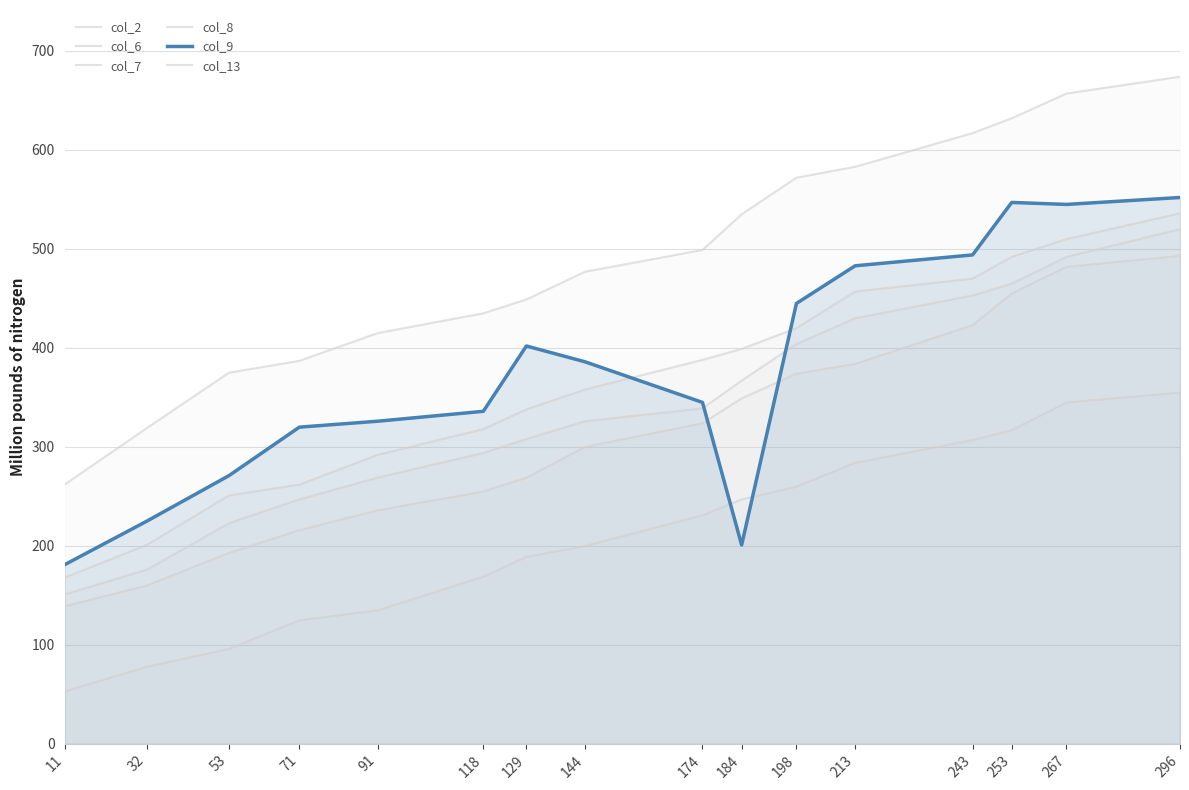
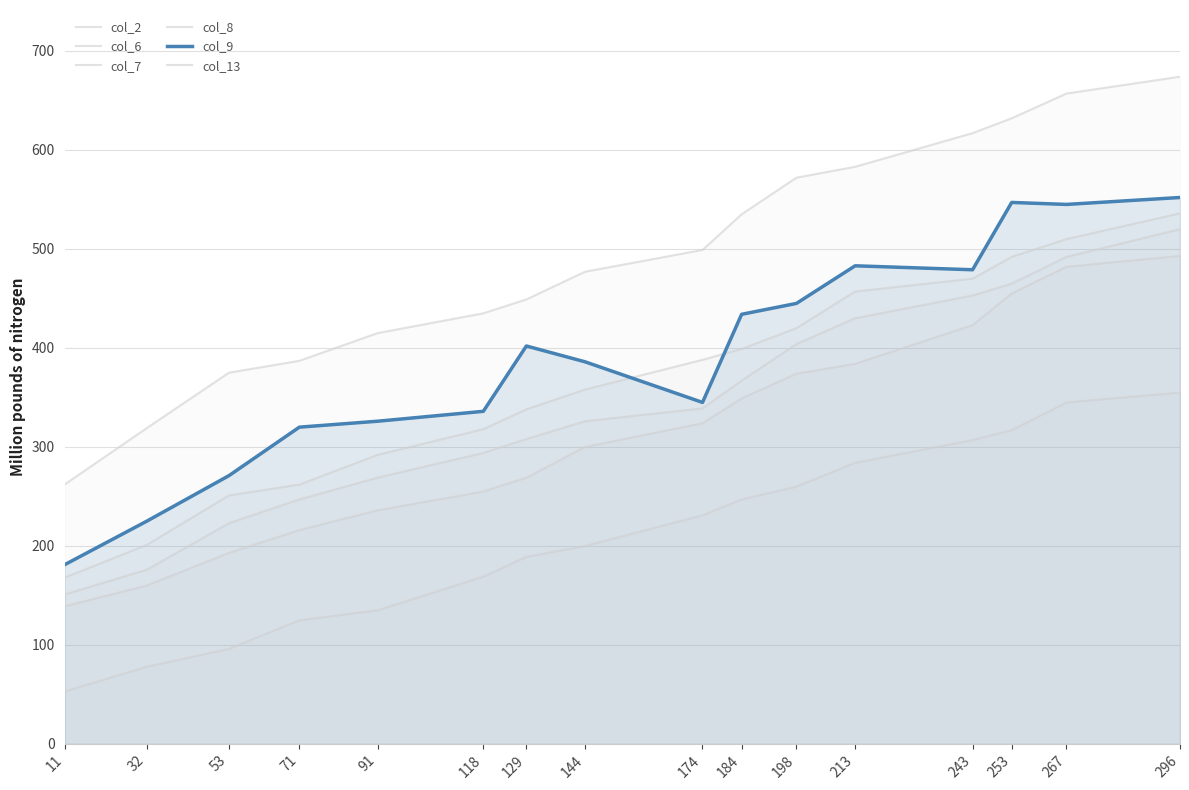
col_9, 184: 200 -> 430
col_9, 243: 490 -> 480
